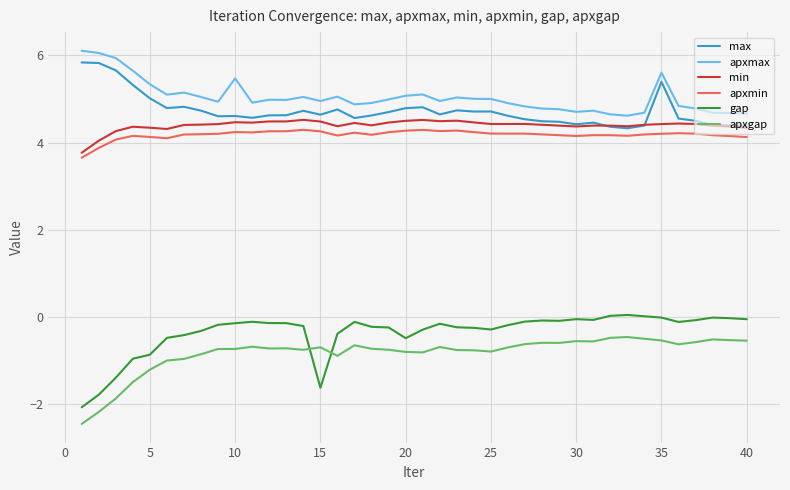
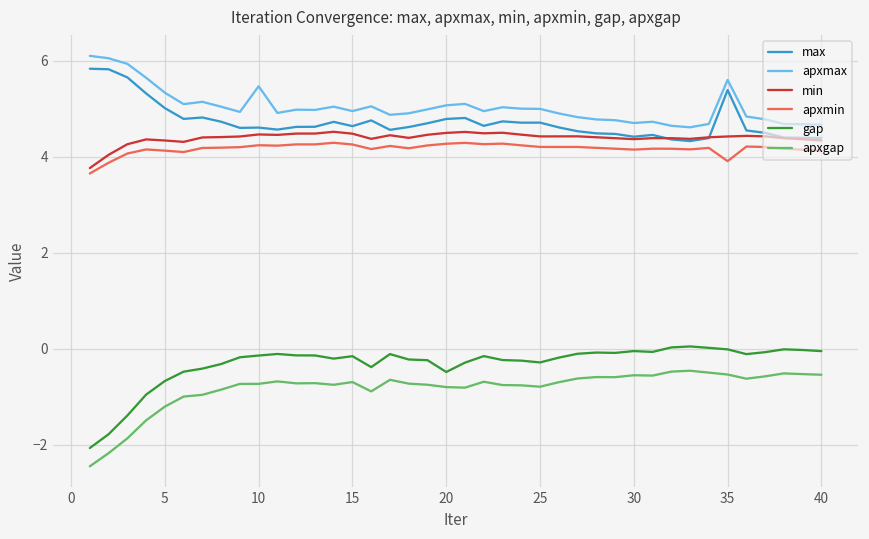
gap, 5: -0.9 -> -0.7
gap, 15: -1.6 -> -0.2
apxmin, 35: 4.2 -> 3.9
